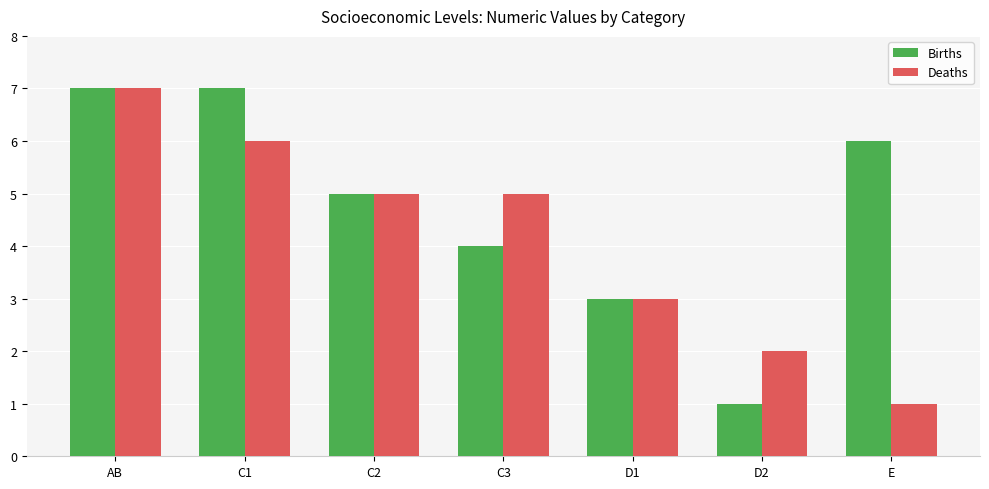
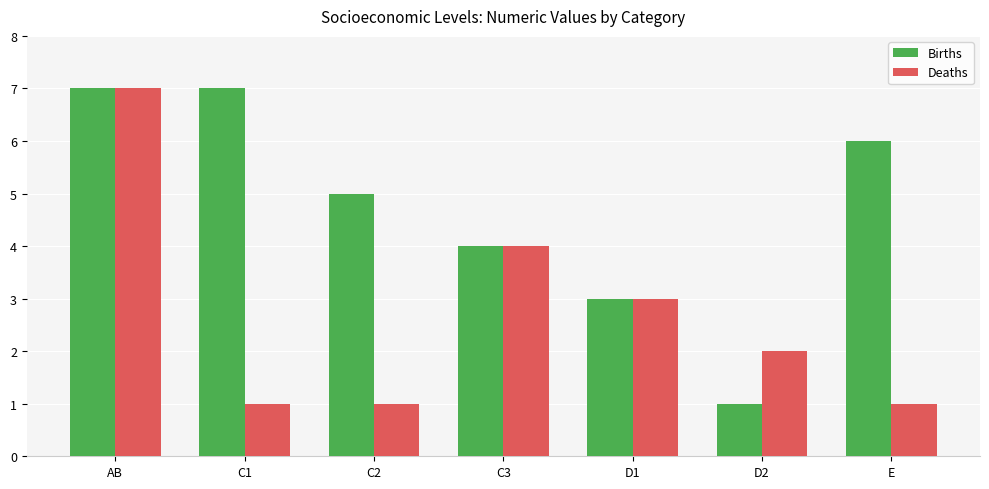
Deaths, C1: 6 -> 1
Deaths, C2: 5 -> 1
Deaths, C3: 5 -> 4
